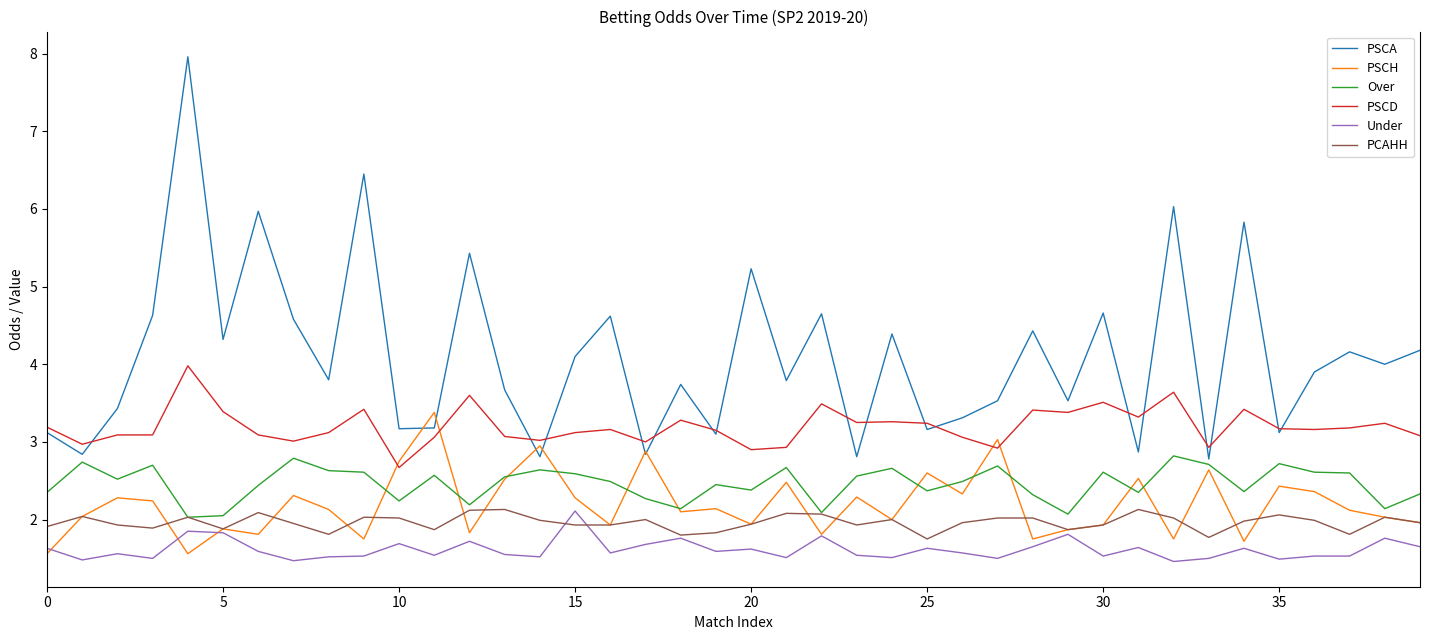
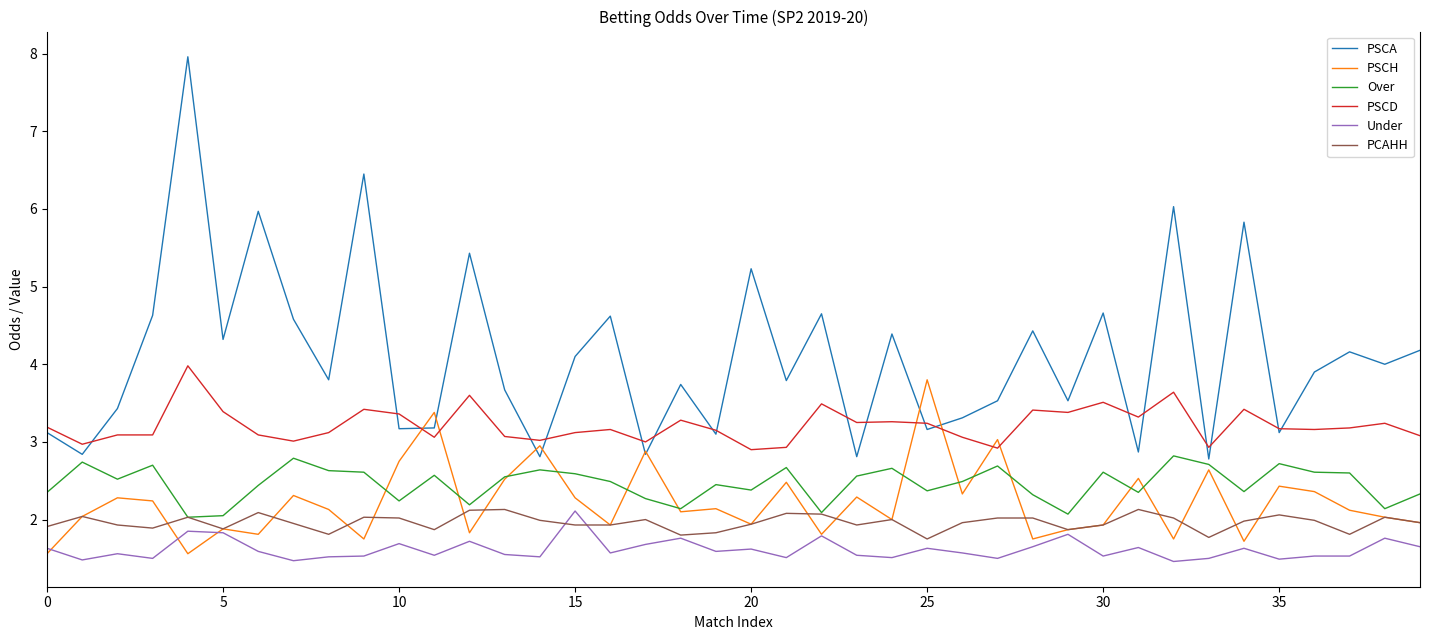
PSCD, 10: 2.7 -> 3.4
PSCH, 25: 2.6 -> 3.8
